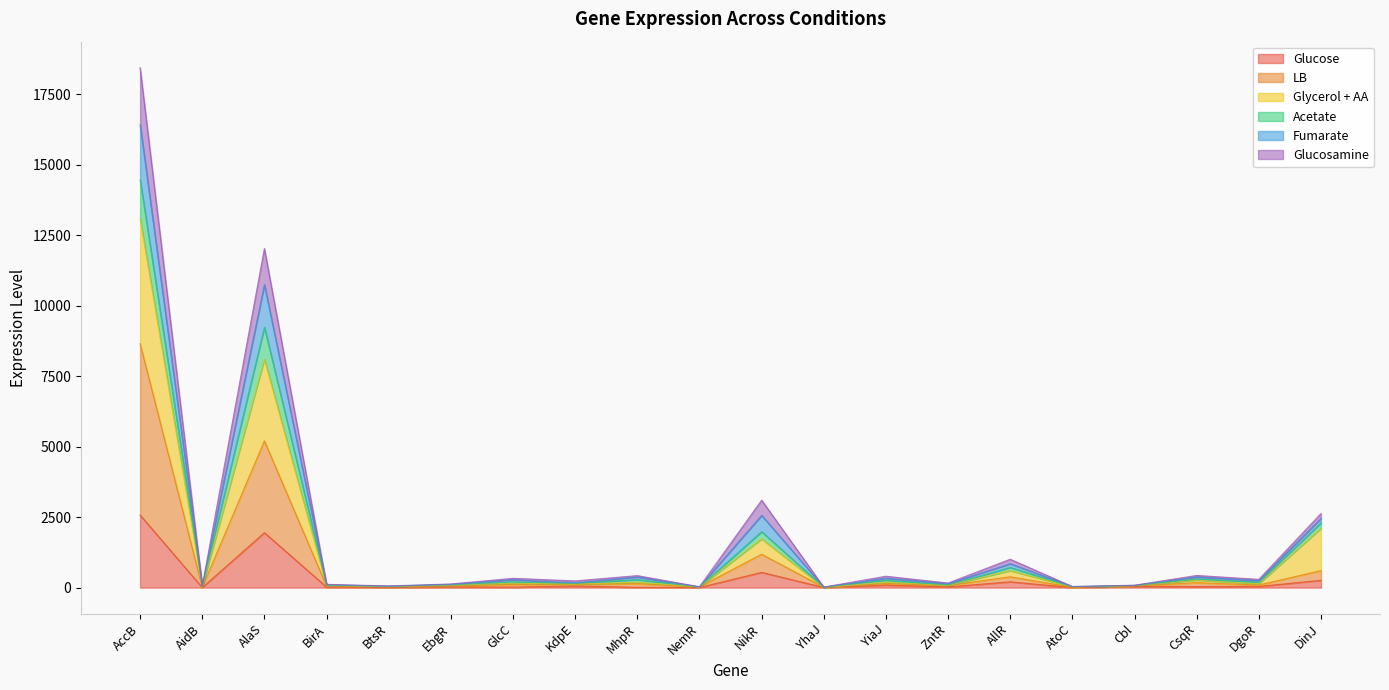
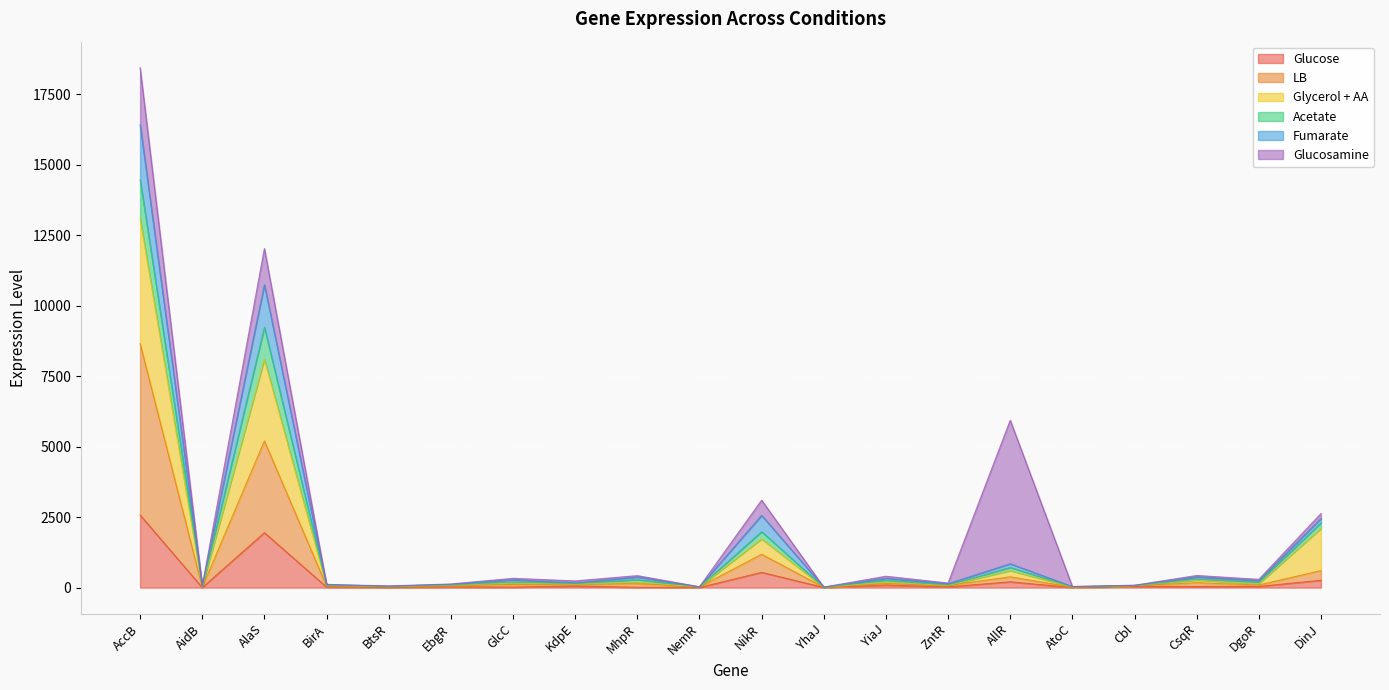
Glucosamine, AllR: 200 -> 5100
